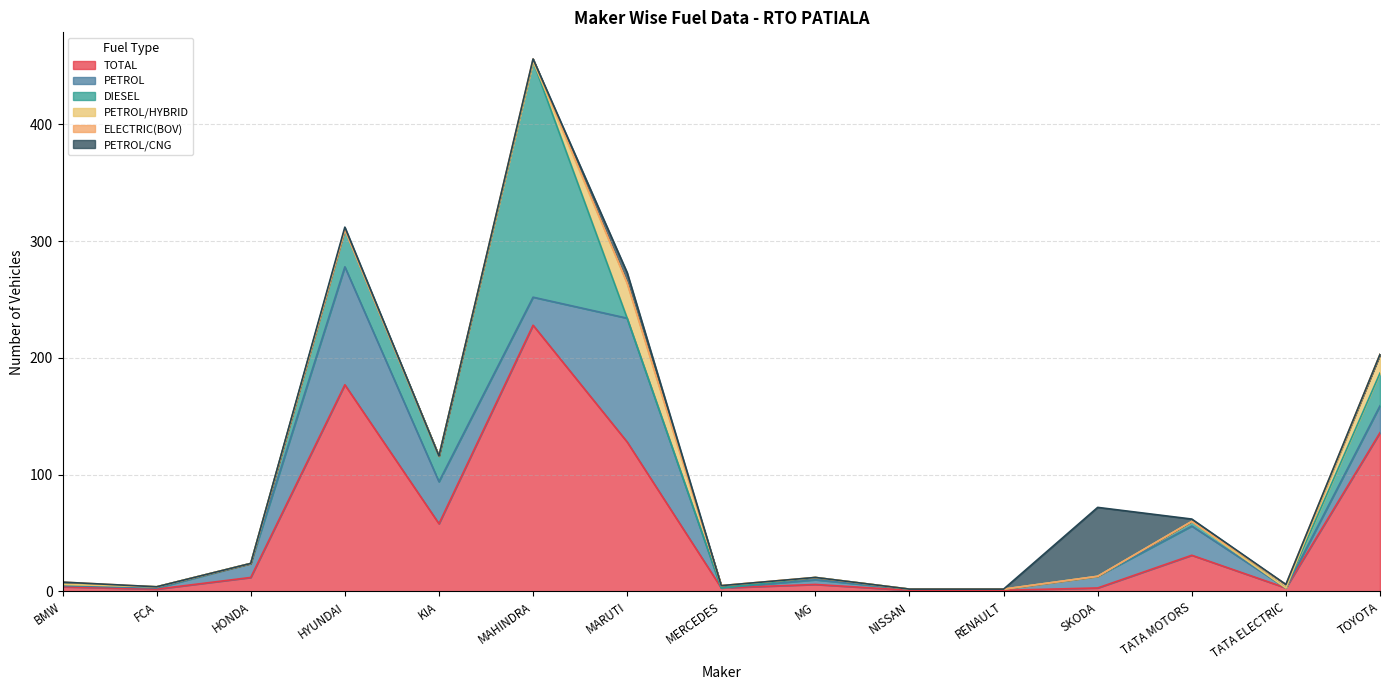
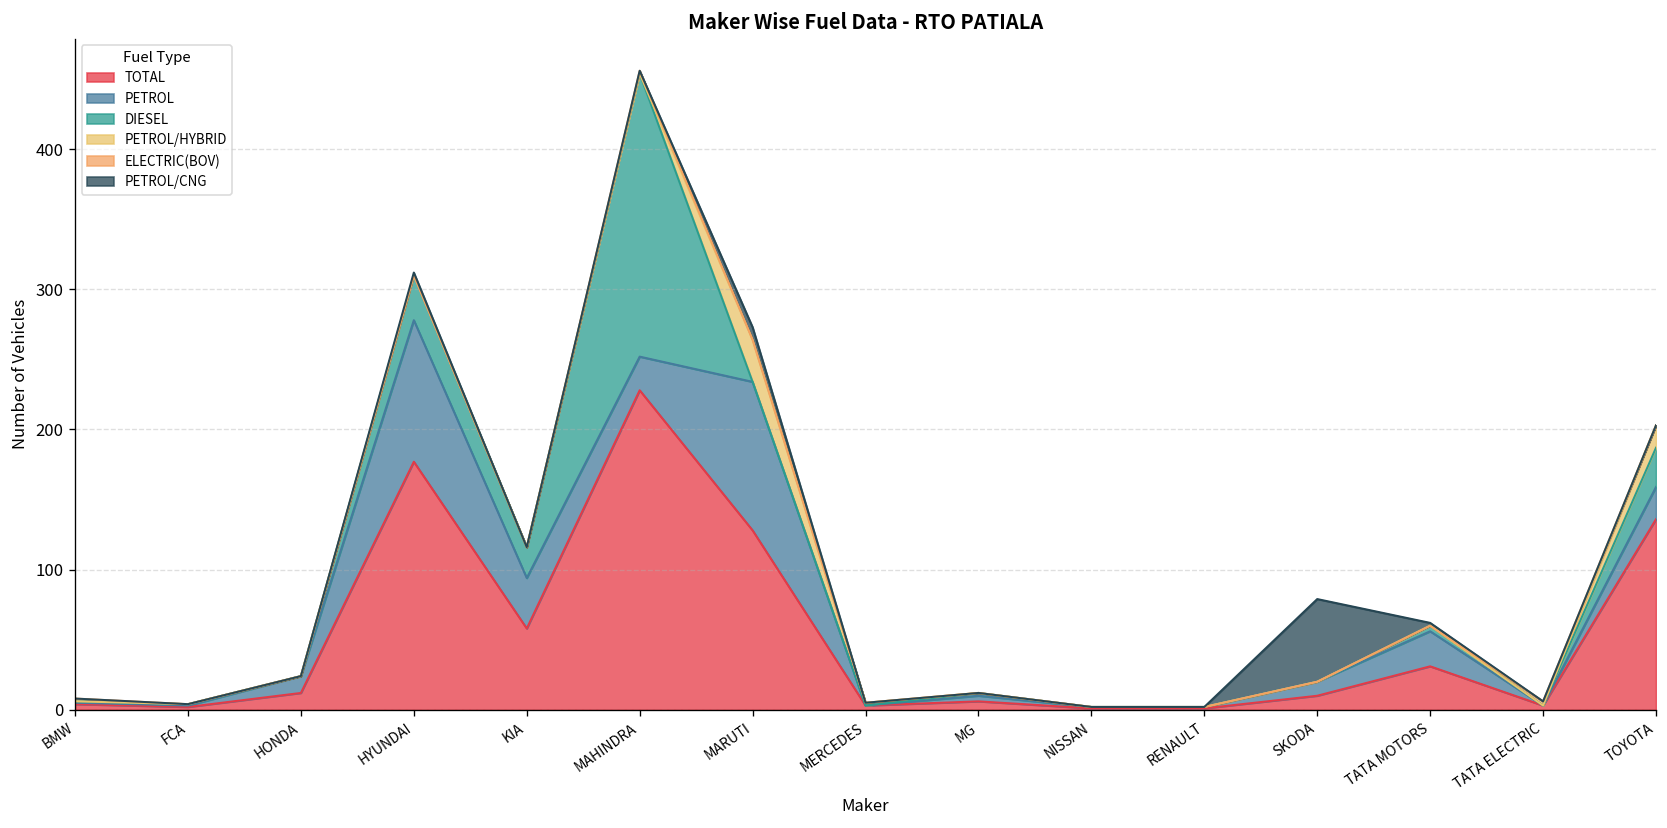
TOTAL, SKODA: 3 -> 10
